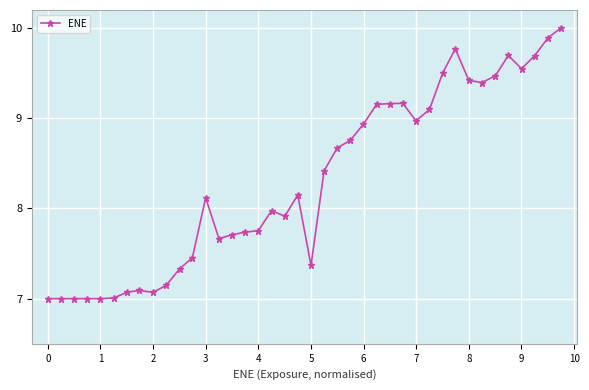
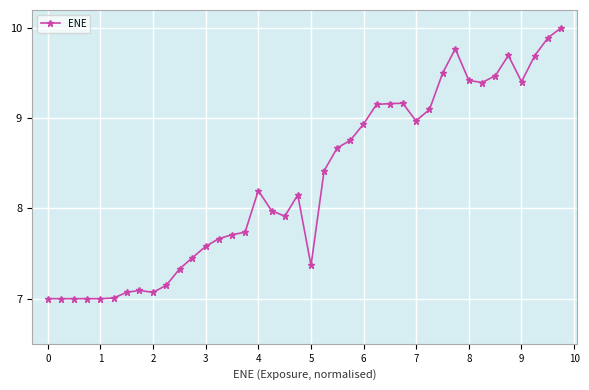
3: 8.1 -> 7.6
4: 7.8 -> 8.2
9: 9.5 -> 9.4
